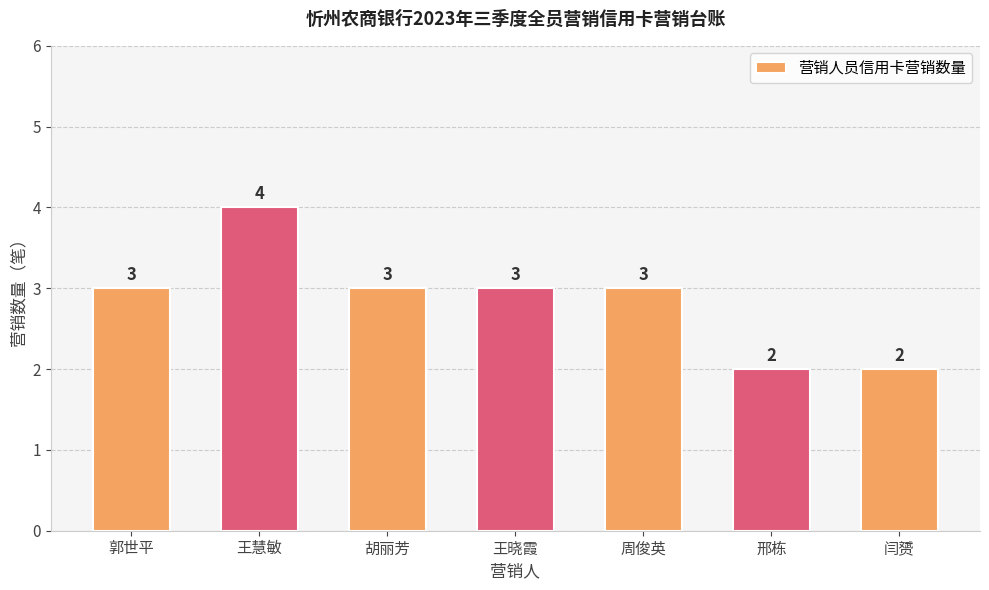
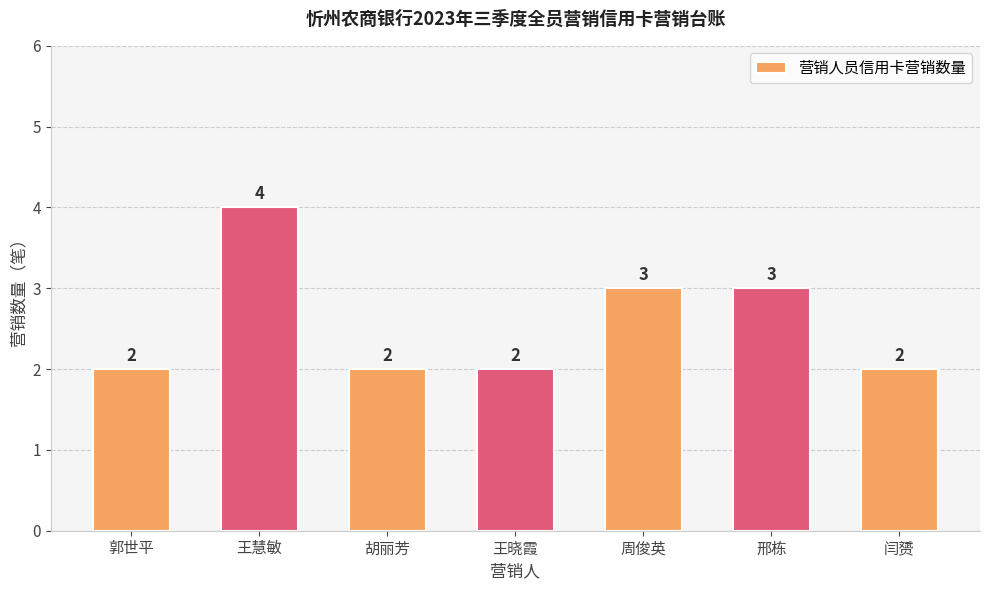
郭世平: 3 -> 2
胡丽芳: 3 -> 2
王晓霞: 3 -> 2
邢栋: 2 -> 3
